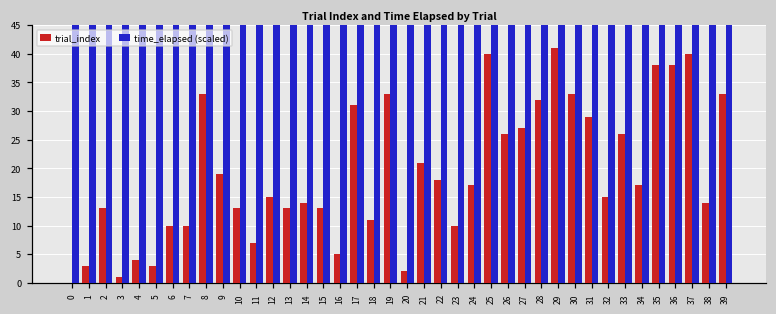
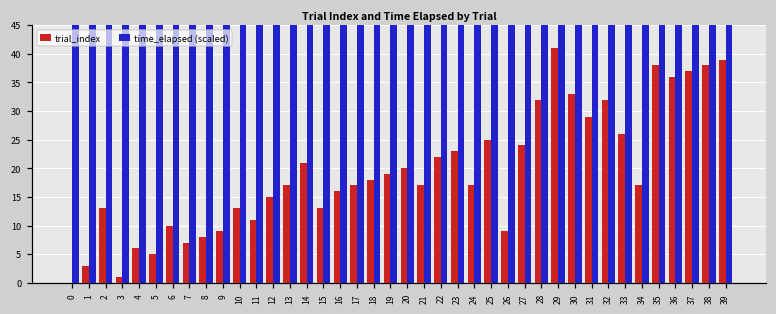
trial_index, 4: 4 -> 6
trial_index, 5: 3 -> 5
trial_index, 7: 10 -> 7
trial_index, 8: 33 -> 8
trial_index, 9: 19 -> 9
trial_index, 11: 7 -> 11
trial_index, 13: 13 -> 17
trial_index, 14: 14 -> 21
trial_index, 16: 5 -> 16
trial_index, 17: 31 -> 17
trial_index, 18: 11 -> 18
trial_index, 19: 33 -> 19
trial_index, 20: 2 -> 20
trial_index, 21: 21 -> 17
trial_index, 22: 18 -> 22
trial_index, 23: 10 -> 23
trial_index, 25: 40 -> 25
trial_index, 26: 26 -> 9
trial_index, 27: 27 -> 24
trial_index, 32: 15 -> 32
trial_index, 36: 38 -> 36
trial_index, 37: 40 -> 37
trial_index, 38: 14 -> 38
trial_index, 39: 33 -> 39
